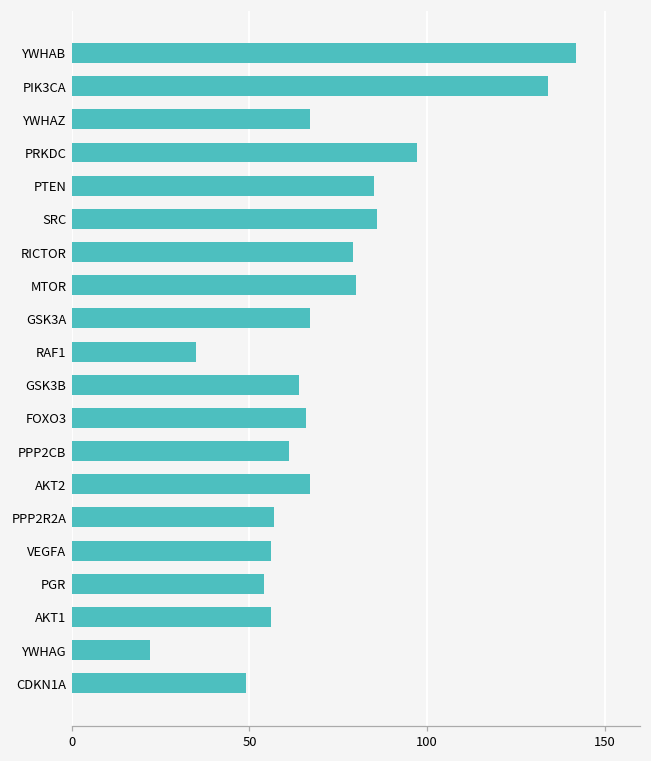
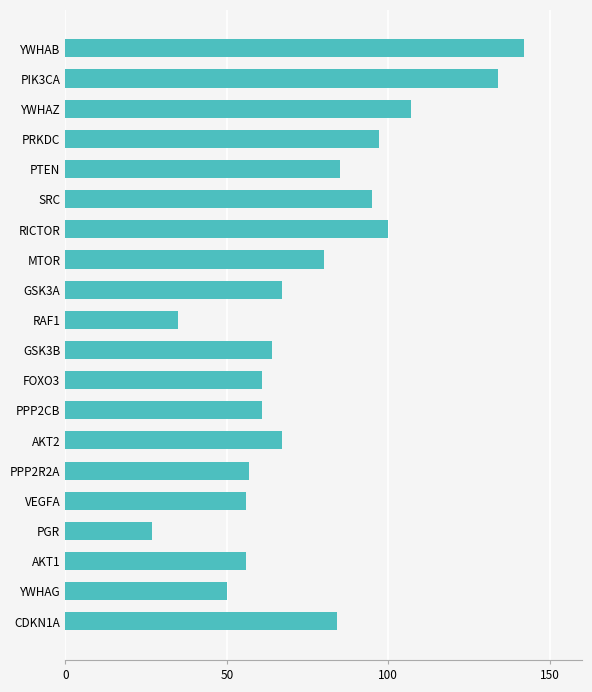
YWHAZ: 67 -> 107
SRC: 86 -> 95
RICTOR: 79 -> 100
FOXO3: 66 -> 61
PGR: 54 -> 27
YWHAG: 22 -> 50
CDKN1A: 49 -> 84
